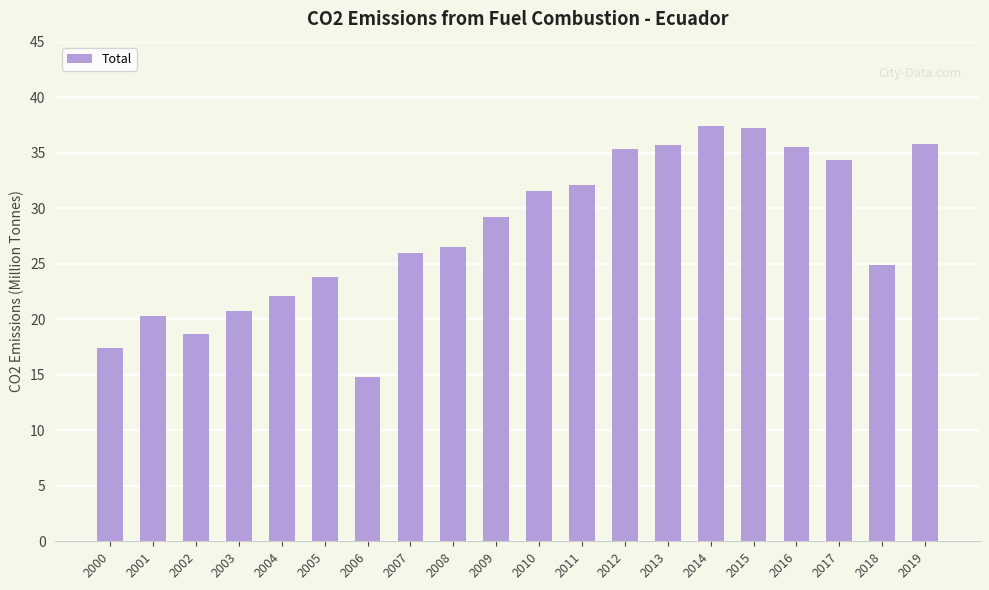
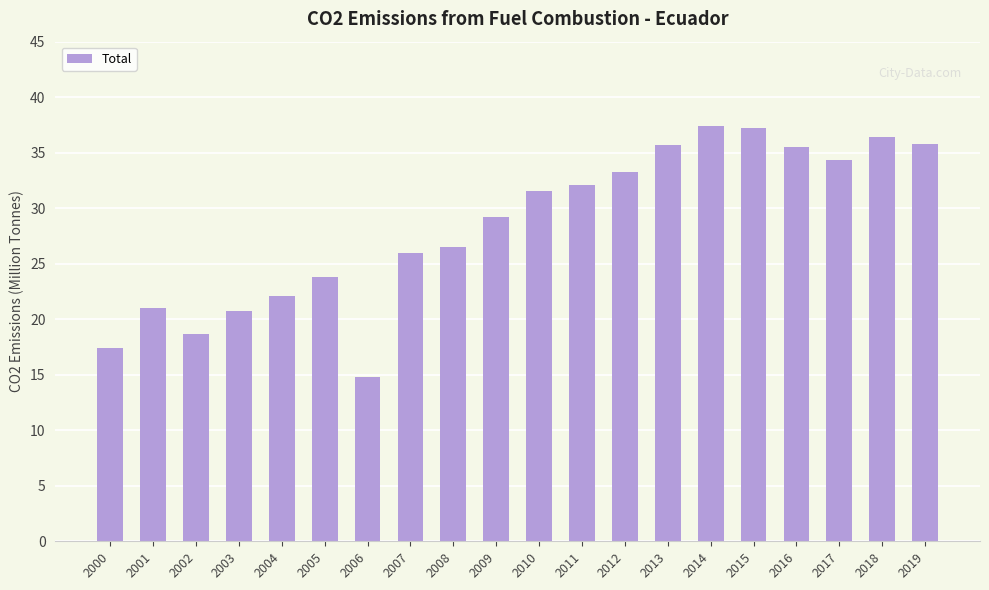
2001: 20.3 -> 21.1
2012: 35.3 -> 33.3
2018: 24.9 -> 36.4
